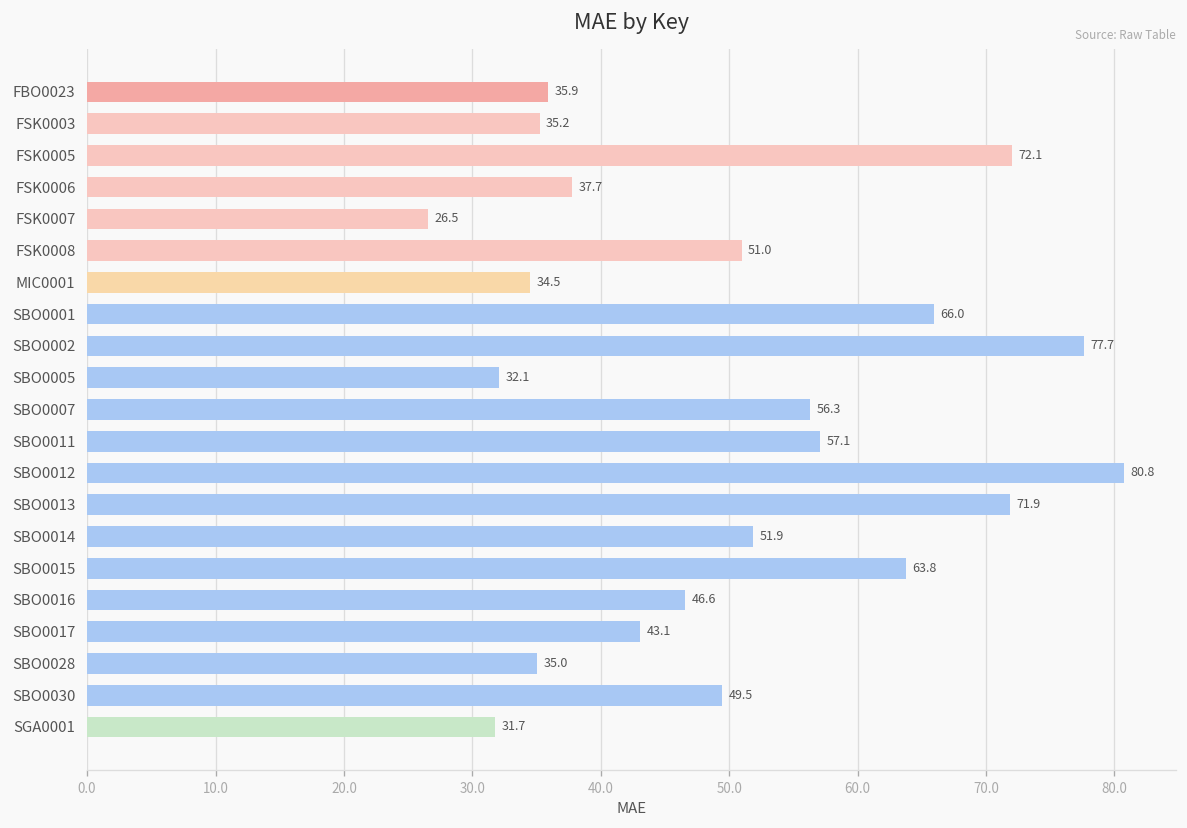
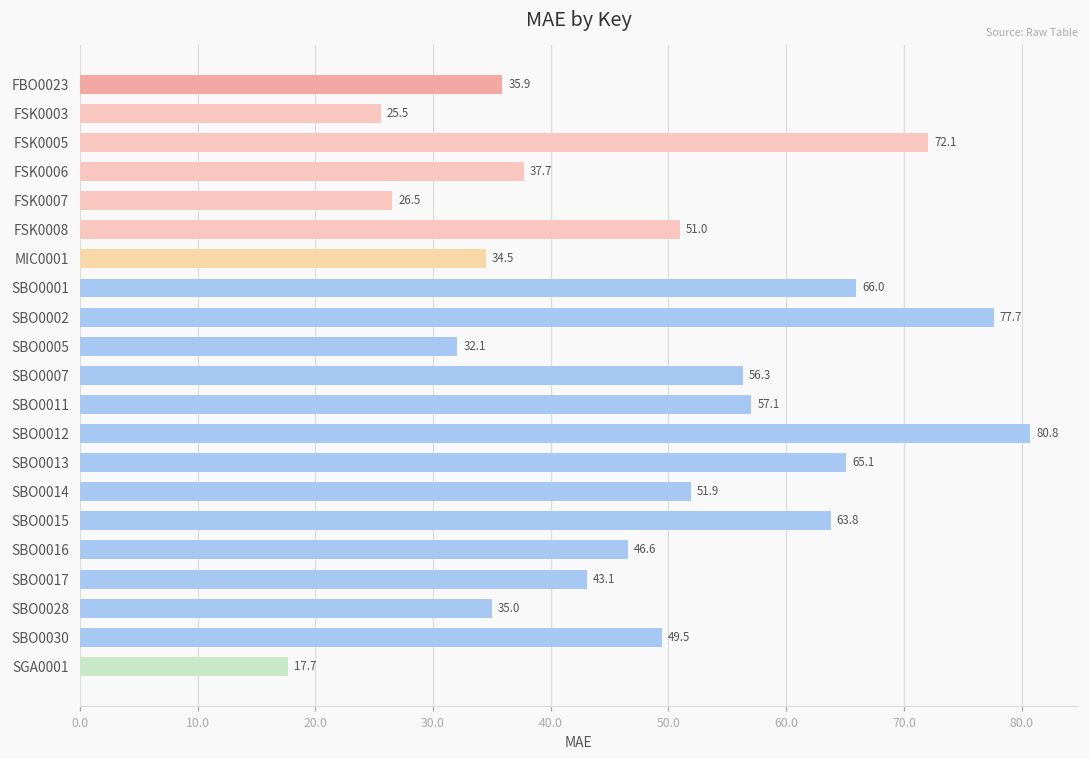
FSK0003: 35.2 -> 25.5
SBO0013: 71.9 -> 65.1
SGA0001: 31.7 -> 17.7
